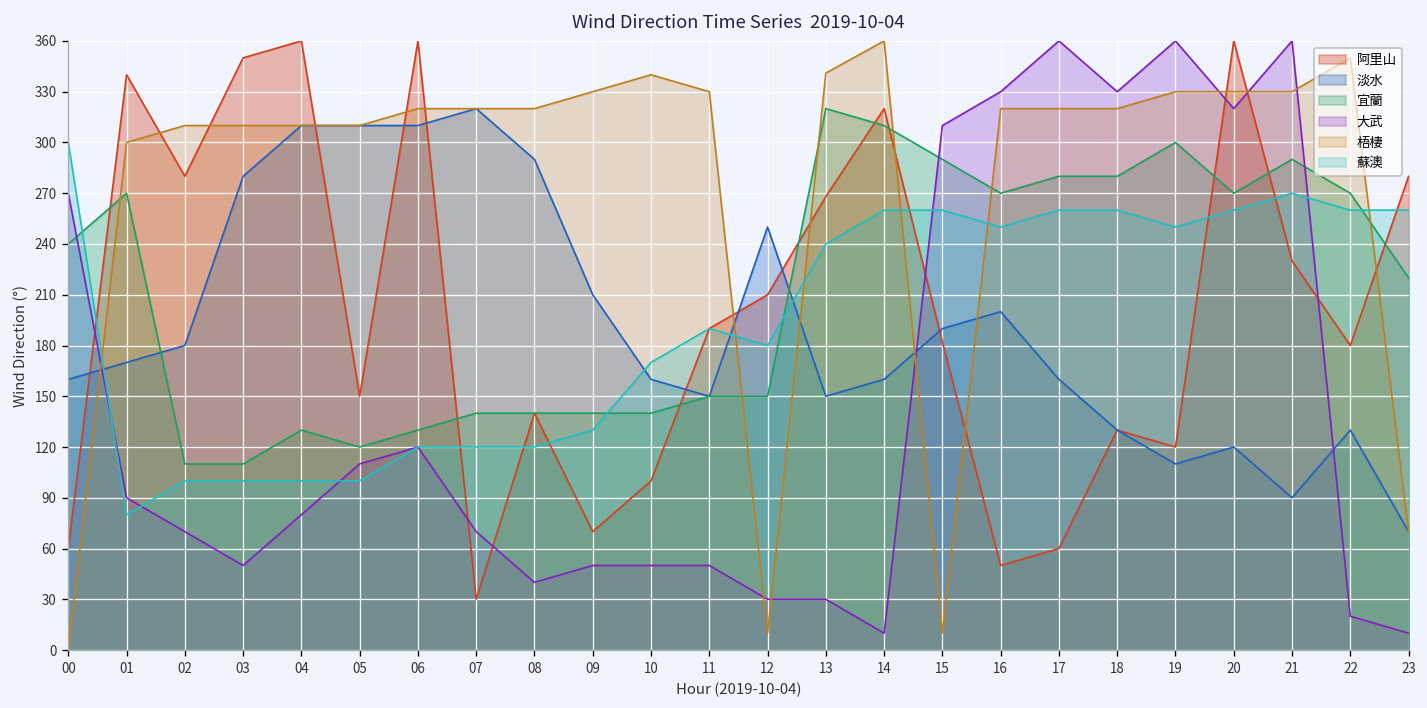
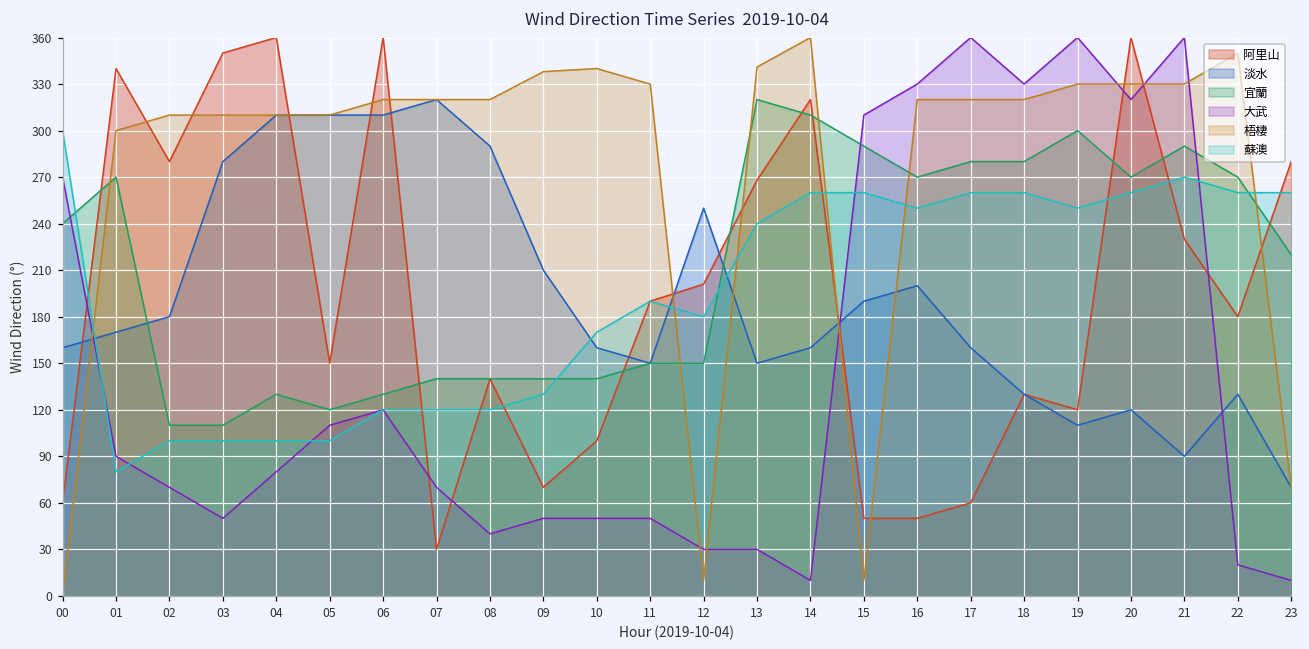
梧棲, 09: 330 -> 338
阿里山, 12: 210 -> 201
阿里山, 15: 182 -> 50
